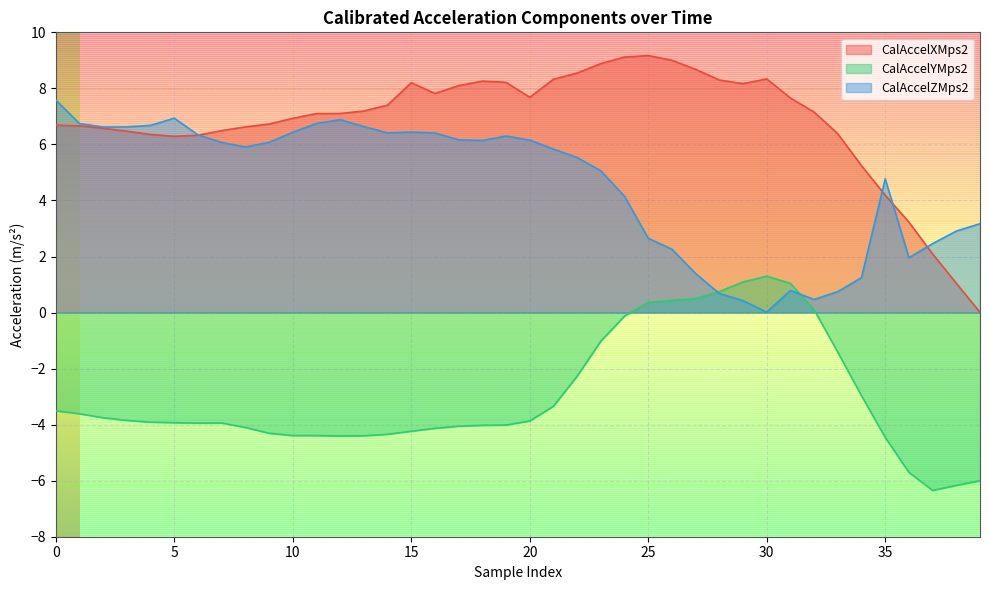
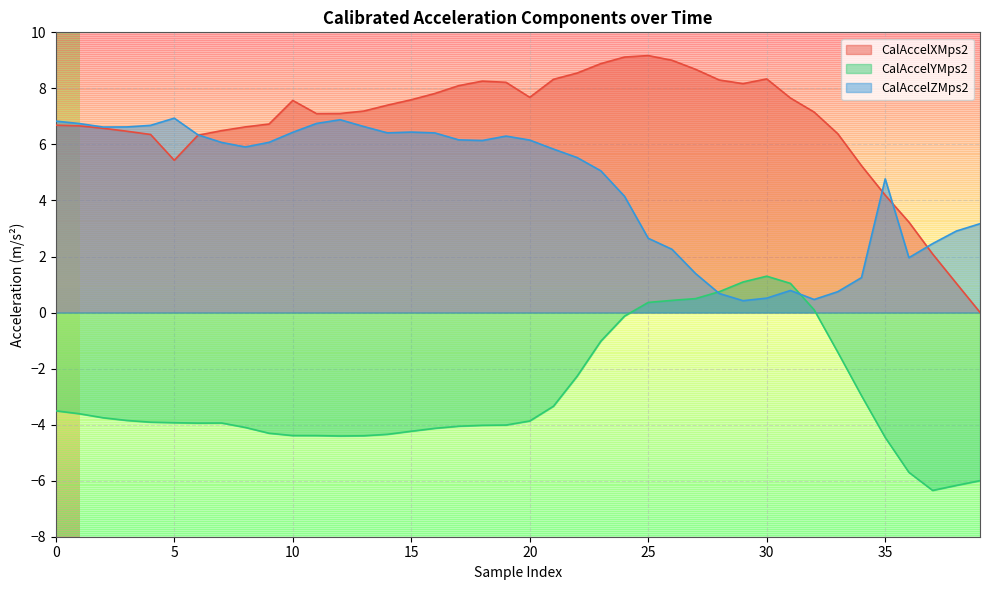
CalAccelZMps2, 0: 7.6 -> 6.8
CalAccelXMps2, 5: 6.3 -> 5.4
CalAccelXMps2, 10: 6.9 -> 7.6
CalAccelXMps2, 15: 8.2 -> 7.6
CalAccelZMps2, 30: 0.0 -> 0.5
